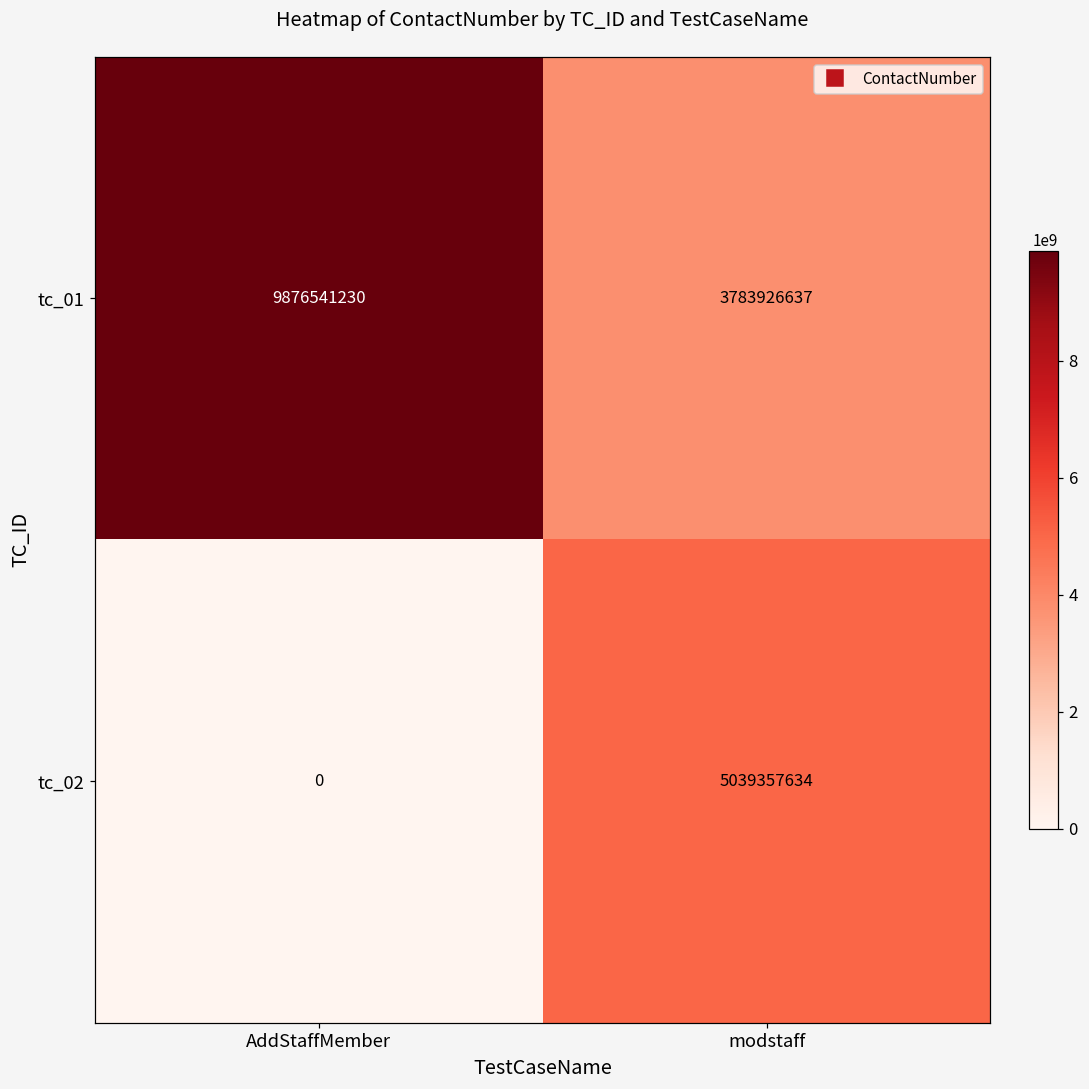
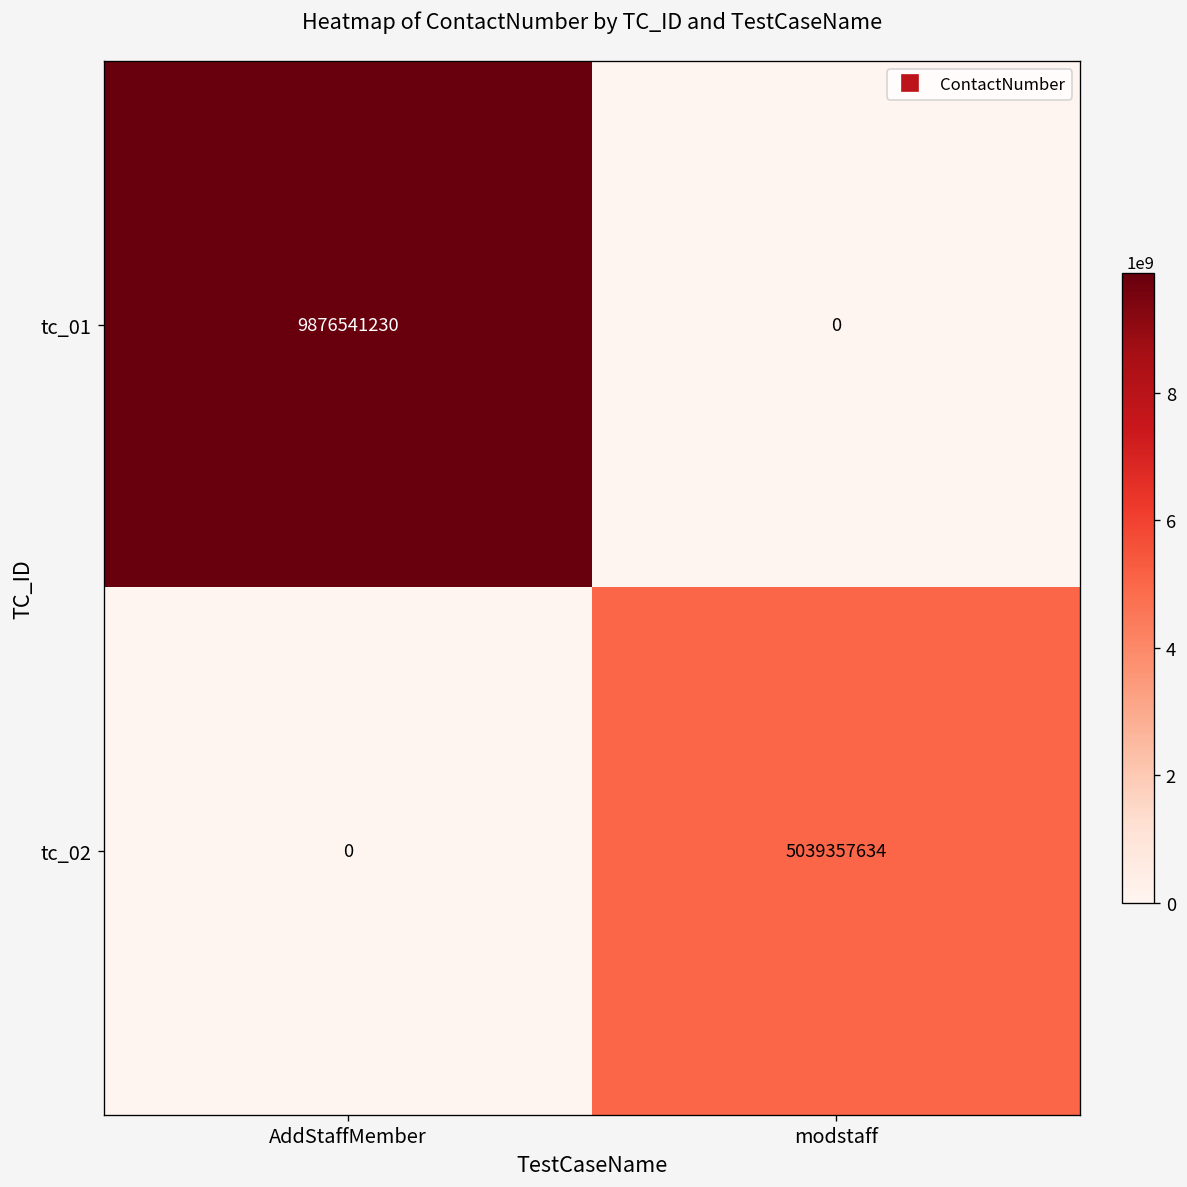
tc_01, modstaff: 3783926637 -> 0
